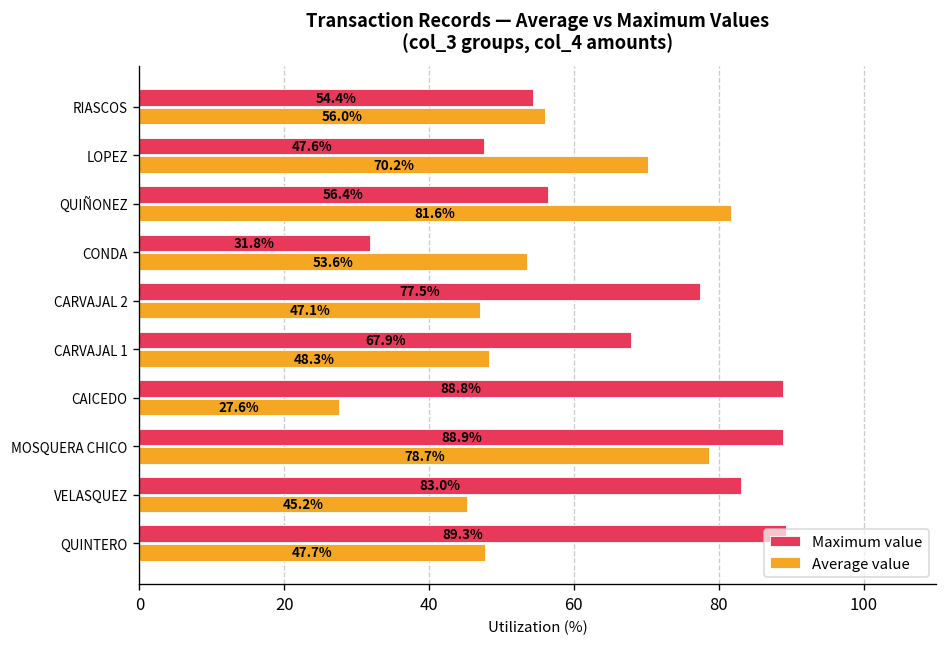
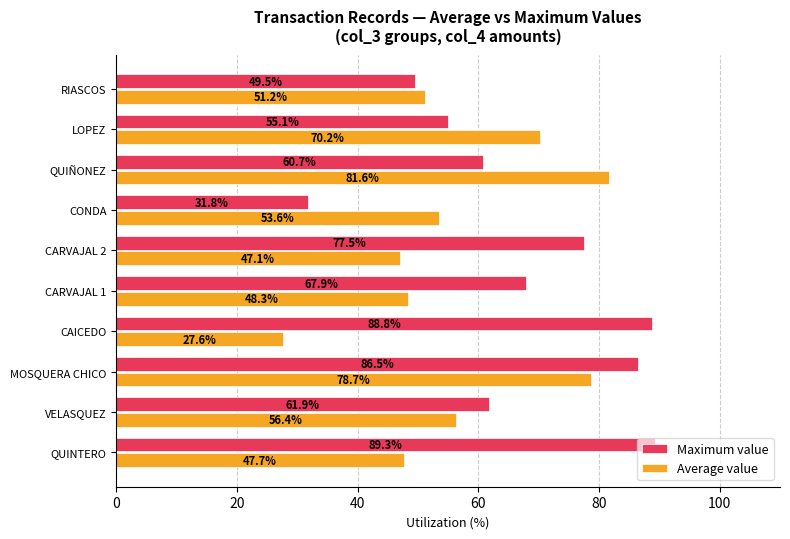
Maximum value, RIASCOS: 54.4% -> 49.5%
Average value, RIASCOS: 56.0% -> 51.2%
Maximum value, LOPEZ: 47.6% -> 55.1%
Maximum value, QUIÑONEZ: 56.4% -> 60.7%
Maximum value, MOSQUERA CHICO: 88.9% -> 86.5%
Maximum value, VELASQUEZ: 83.0% -> 61.9%
Average value, VELASQUEZ: 45.2% -> 56.4%
